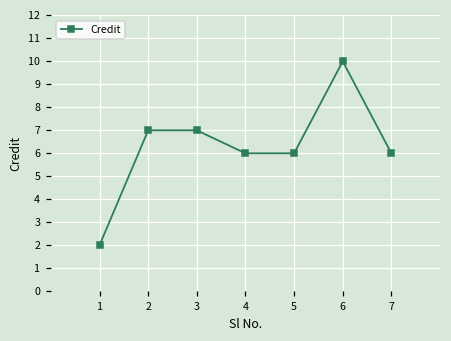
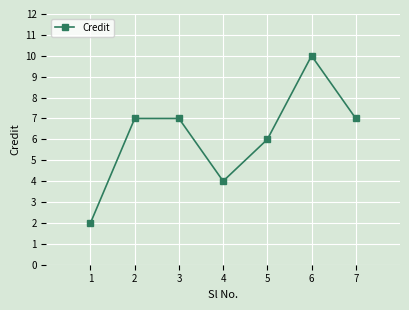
4: 6 -> 4
7: 6 -> 7
